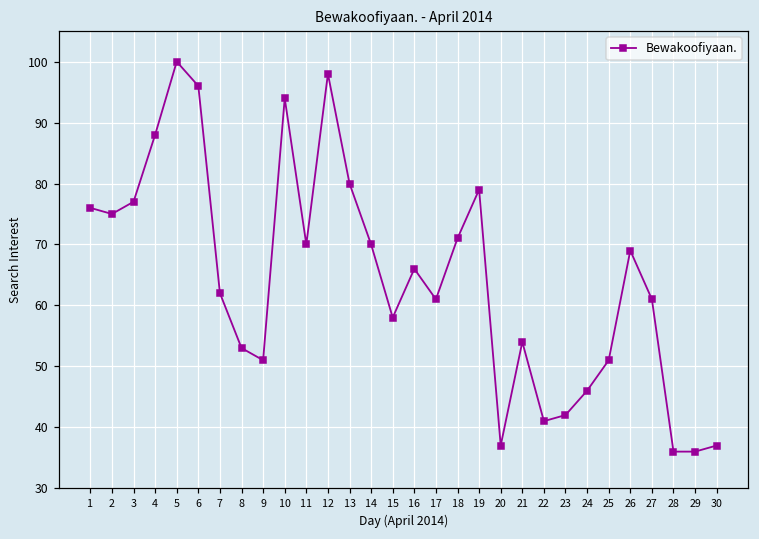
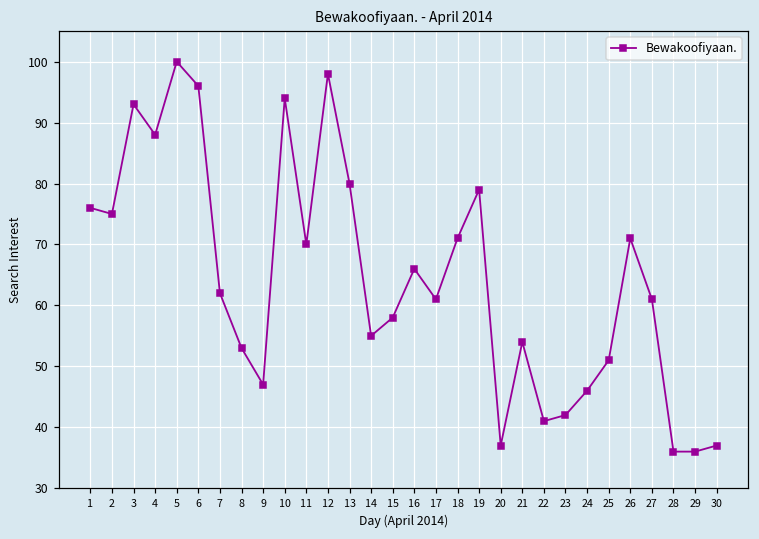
3: 77 -> 93
9: 51 -> 47
14: 70 -> 55
26: 69 -> 71
